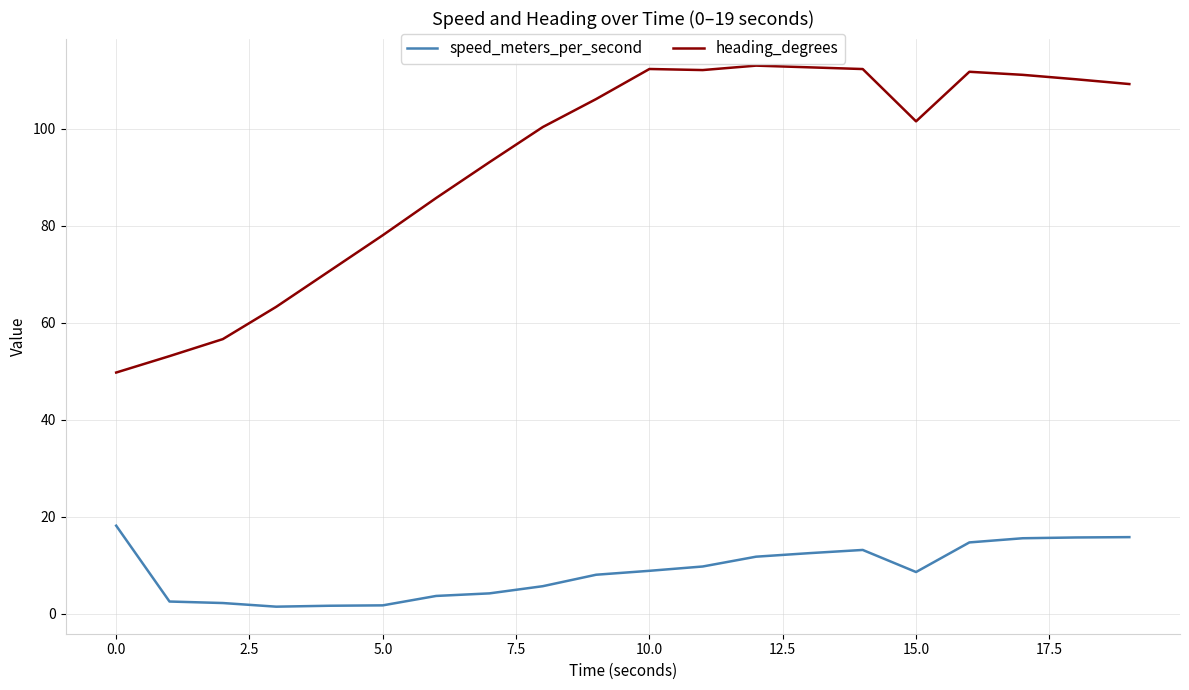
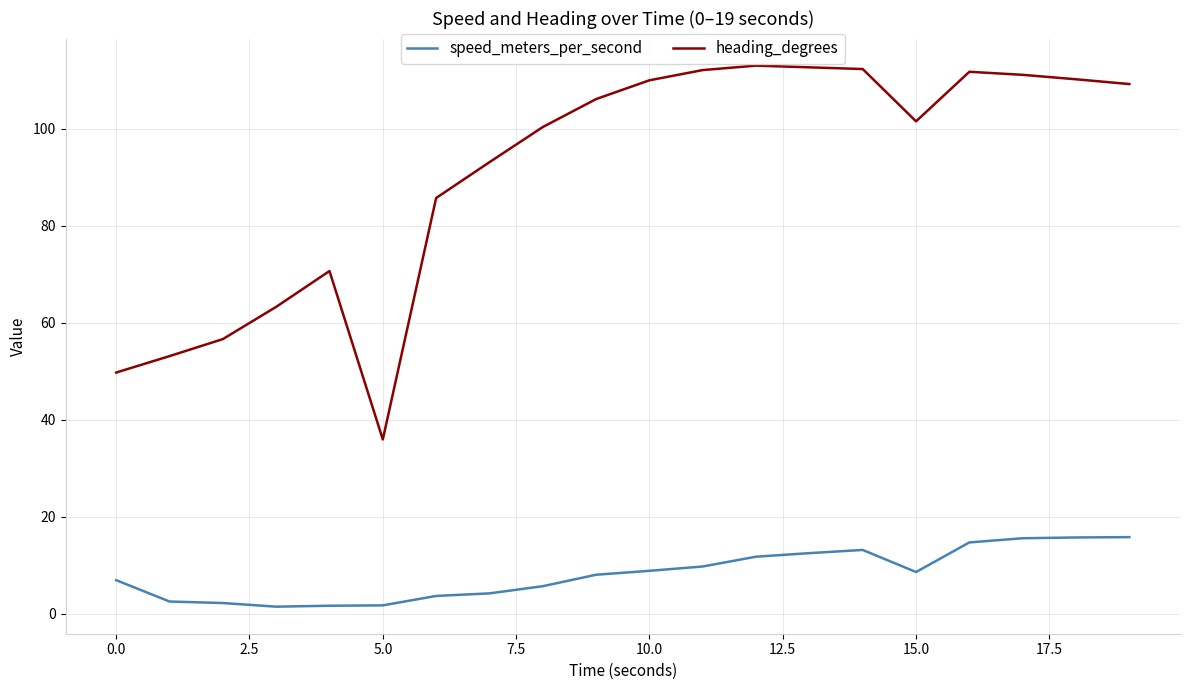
speed_meters_per_second, 0.0: 18 -> 7
heading_degrees, 5.0: 78 -> 36
heading_degrees, 10.0: 112 -> 110
